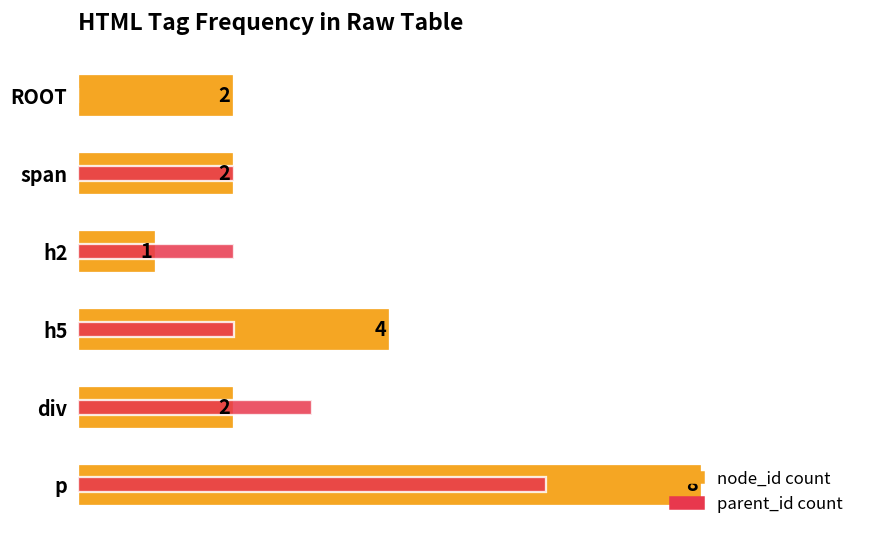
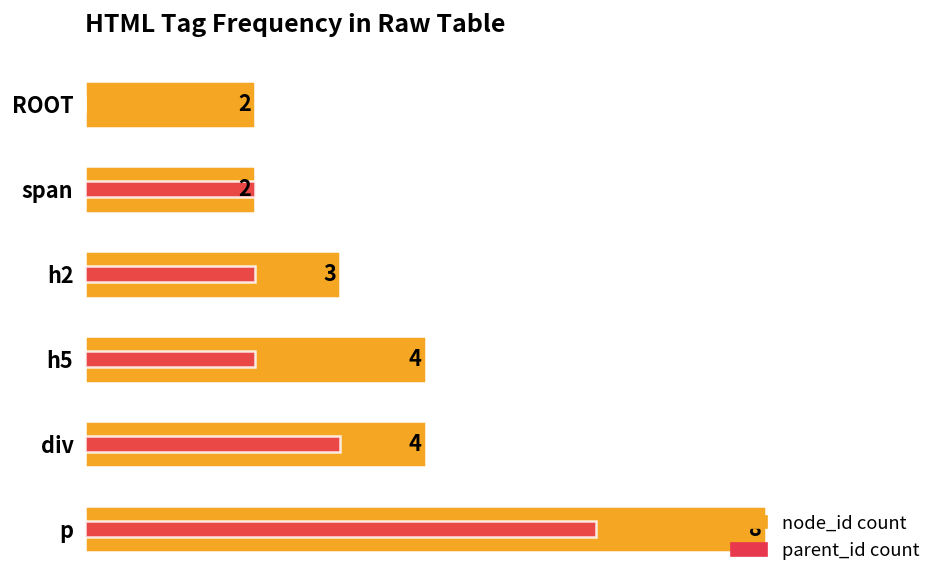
node_id count, h2: 1 -> 3
node_id count, div: 2 -> 4
